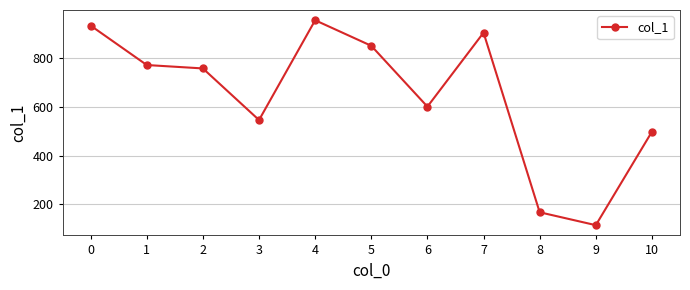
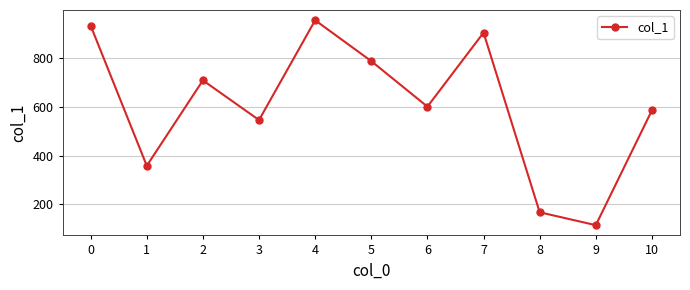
1: 770 -> 360
2: 760 -> 710
5: 850 -> 790
10: 500 -> 590
